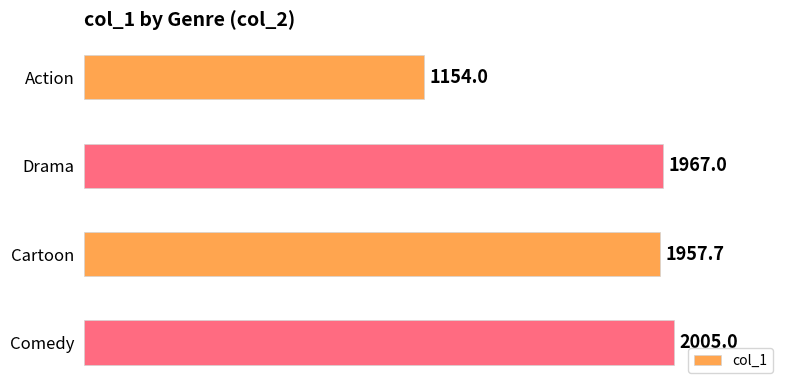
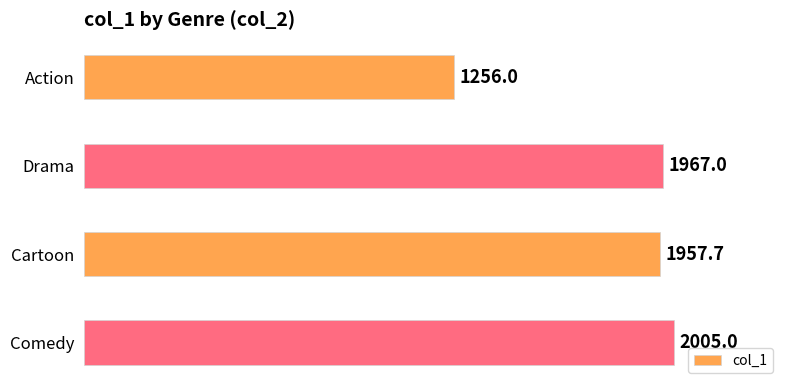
Action: 1154.0 -> 1256.0
